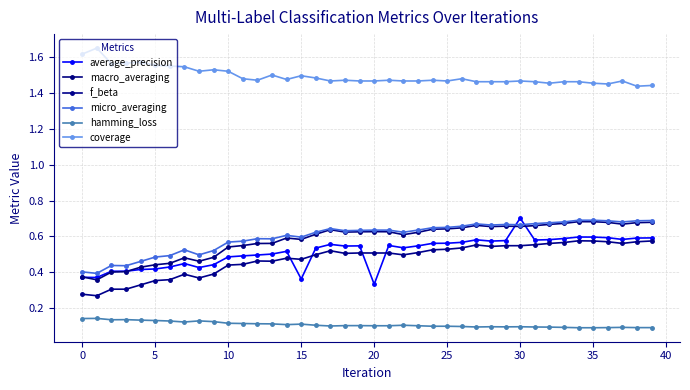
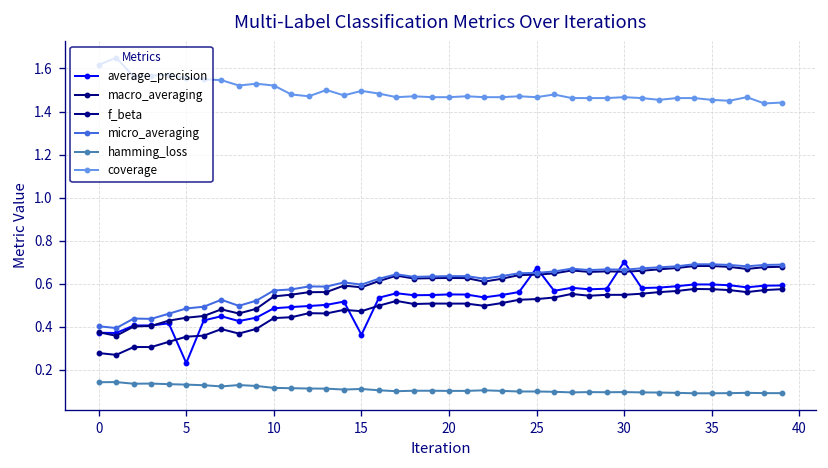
average_precision, 5: 0.42 -> 0.23
average_precision, 20: 0.33 -> 0.55
average_precision, 25: 0.56 -> 0.67
